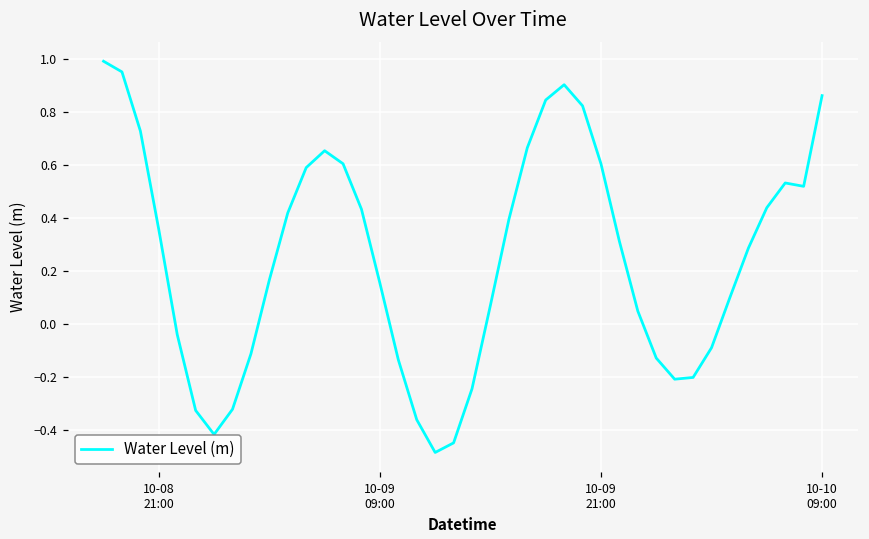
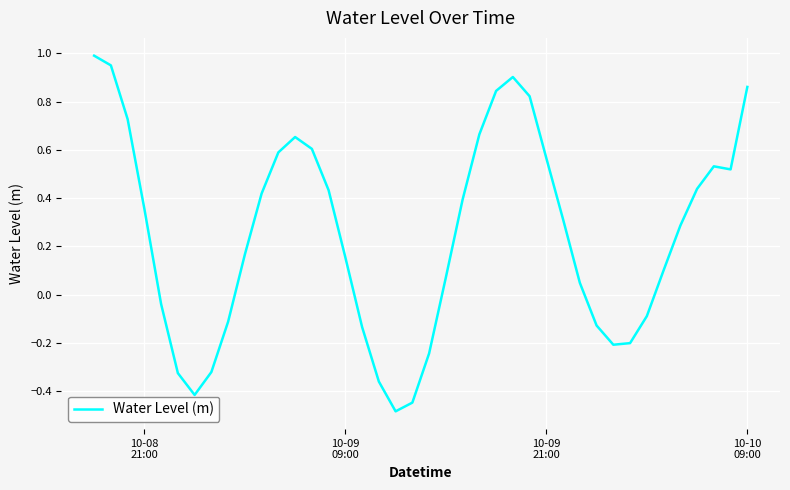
10-09 21:00: 0.60 -> 0.57
